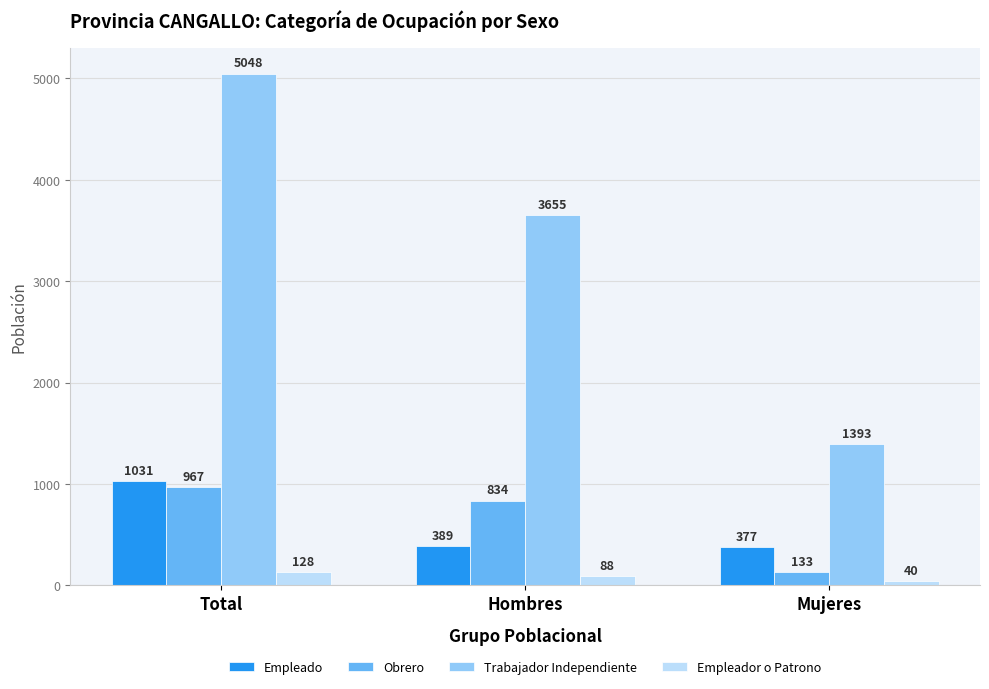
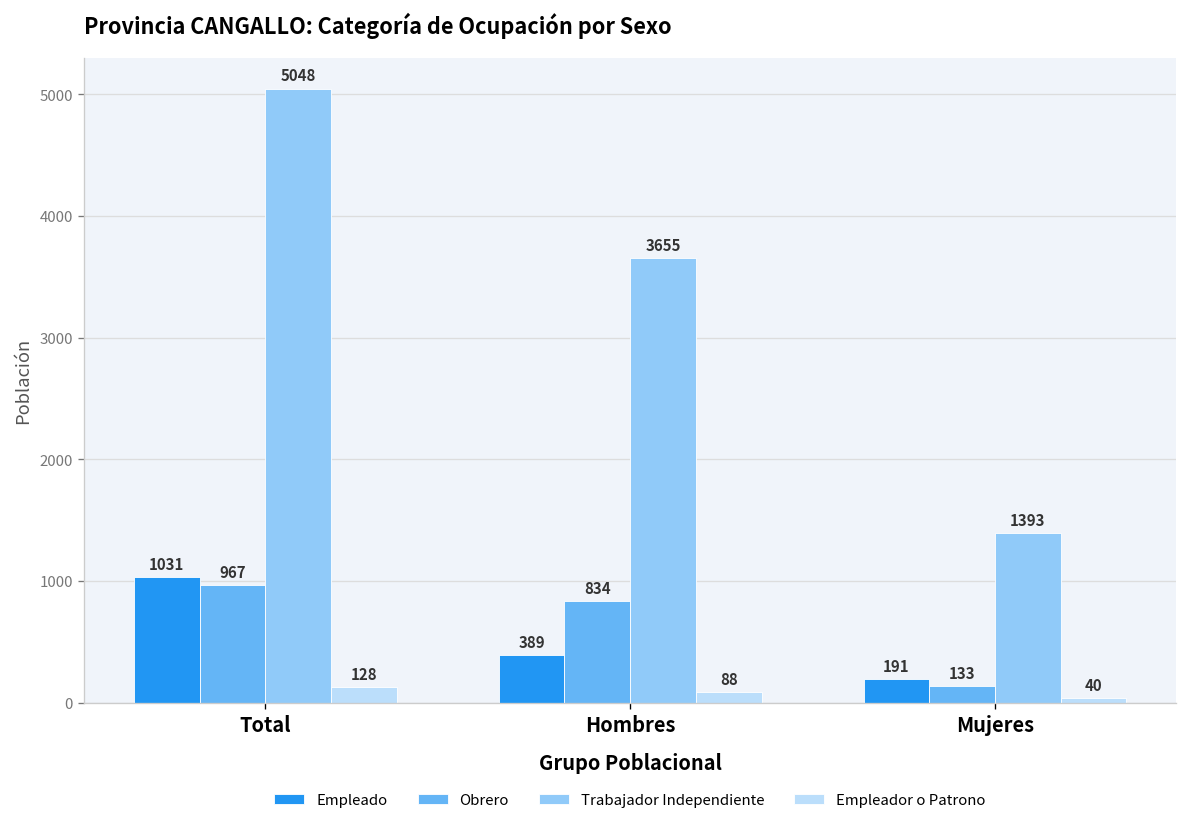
Empleado, Mujeres: 377 -> 191
